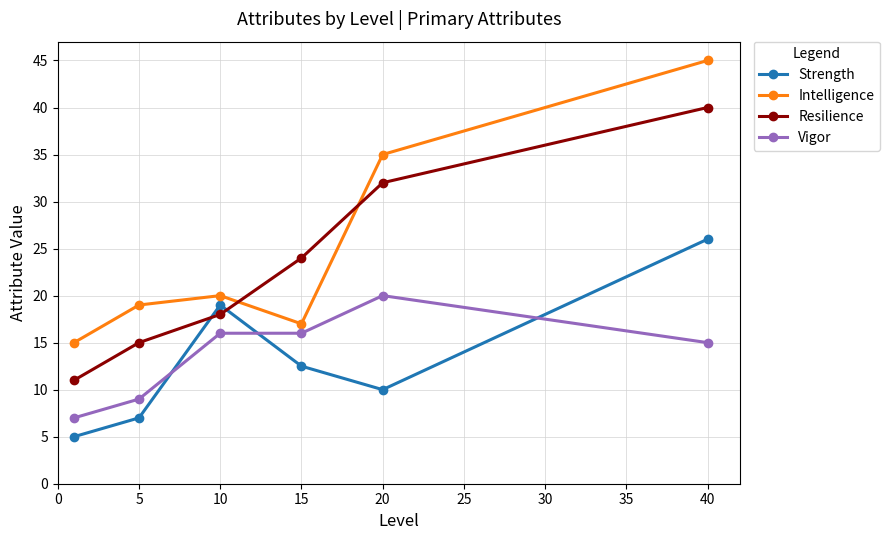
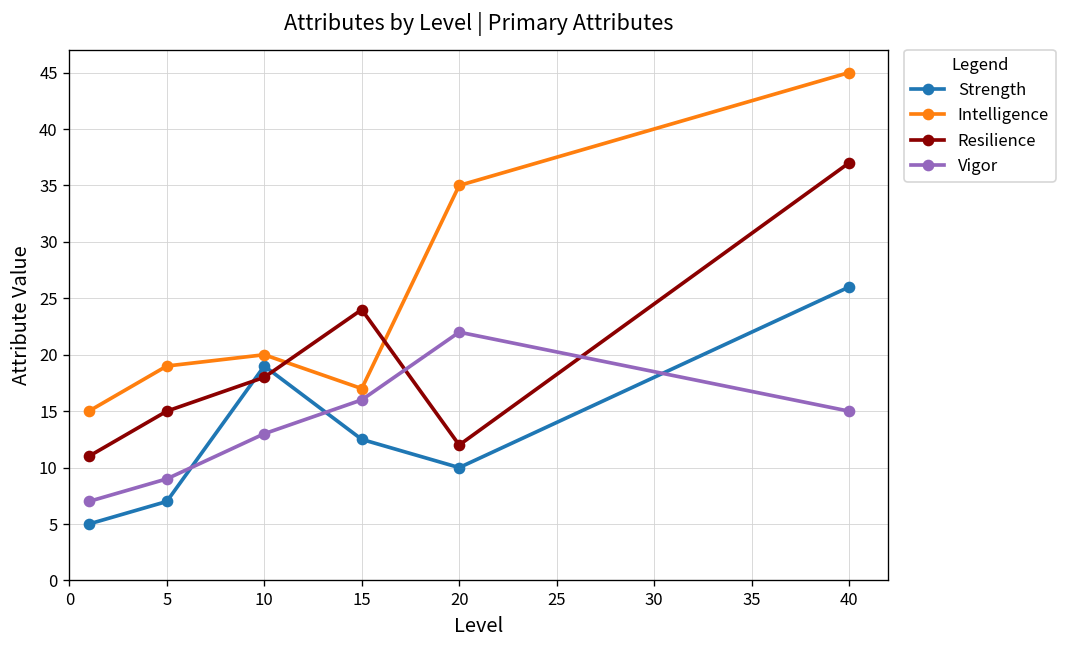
Vigor, 10: 16 -> 13
Resilience, 20: 32 -> 12
Vigor, 20: 20 -> 22
Resilience, 40: 40 -> 37
